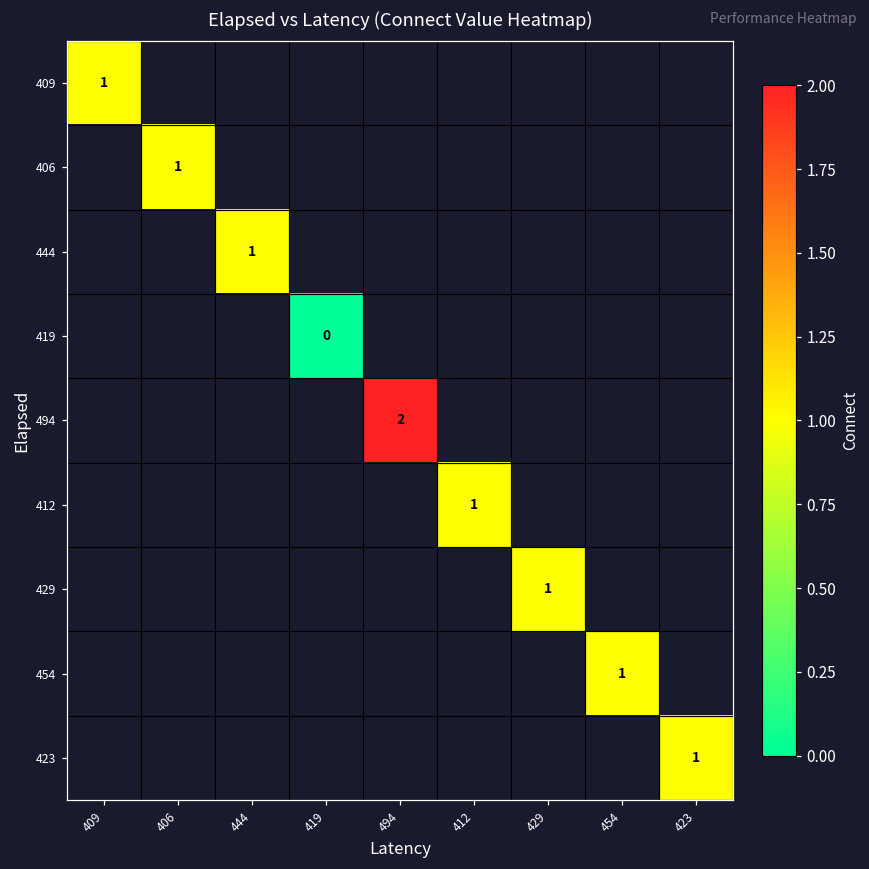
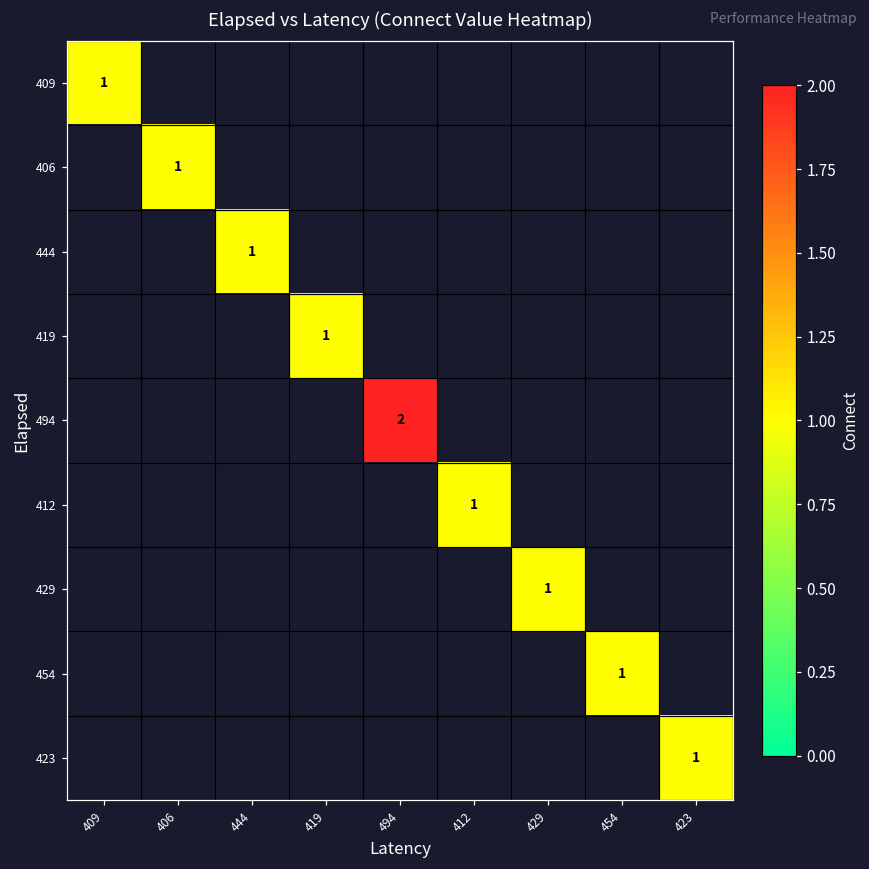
419, 419: 0 -> 1
